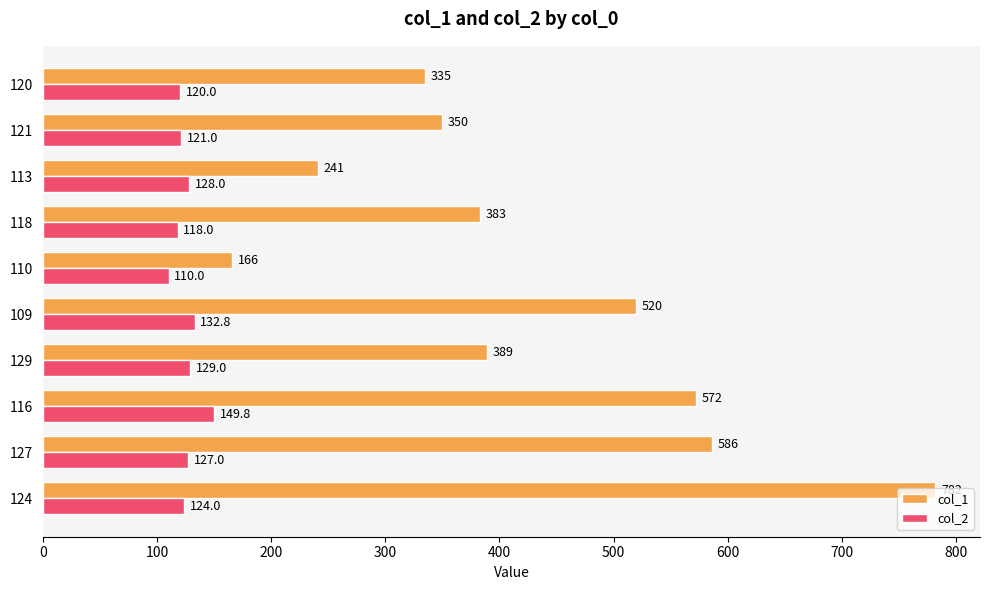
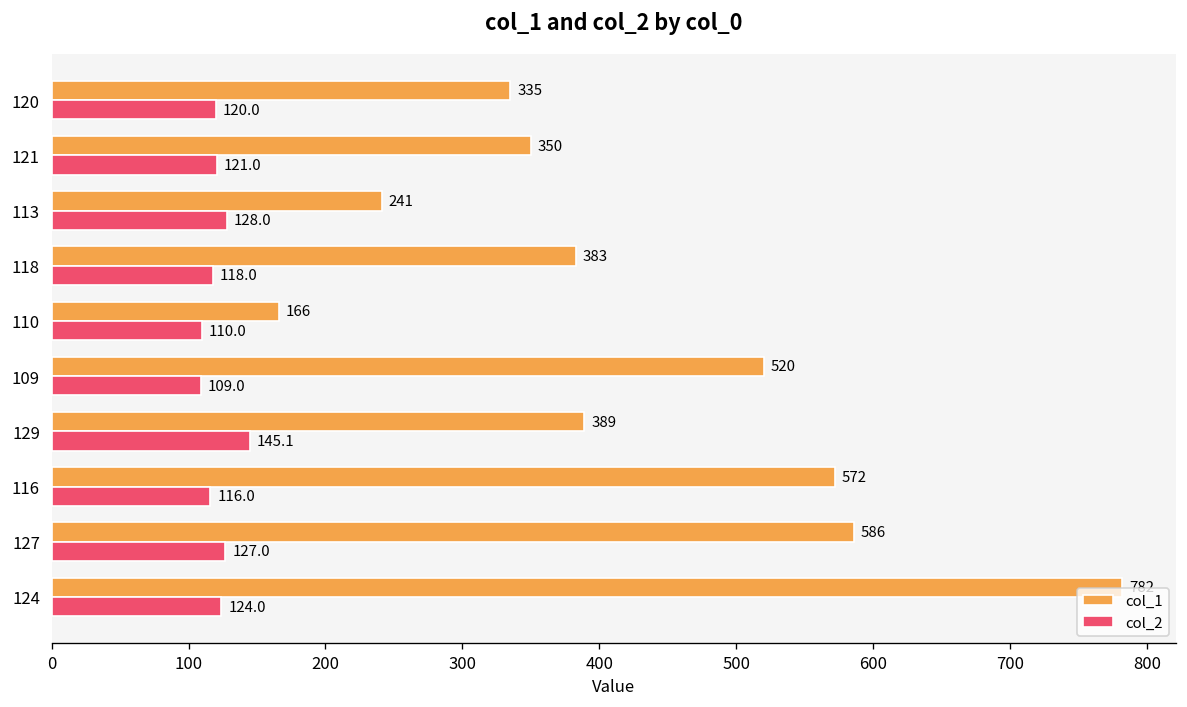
col_2, 109: 132.8 -> 109.0
col_2, 129: 129.0 -> 145.1
col_2, 116: 149.8 -> 116.0
